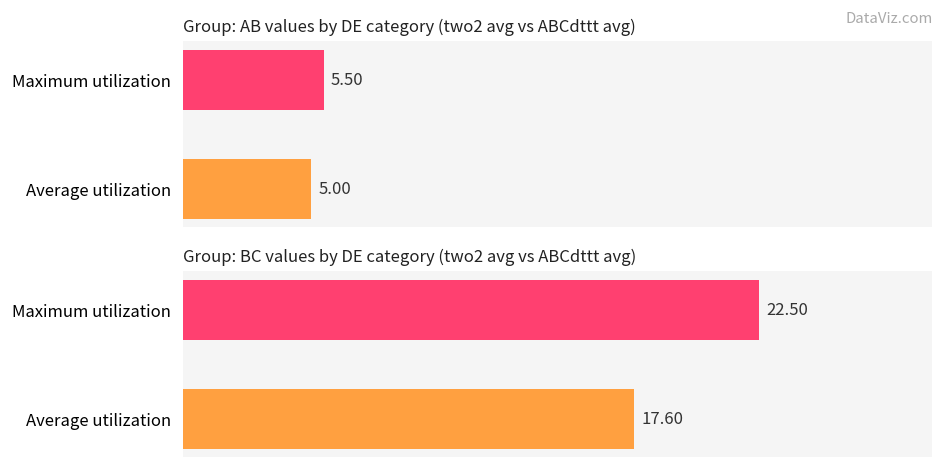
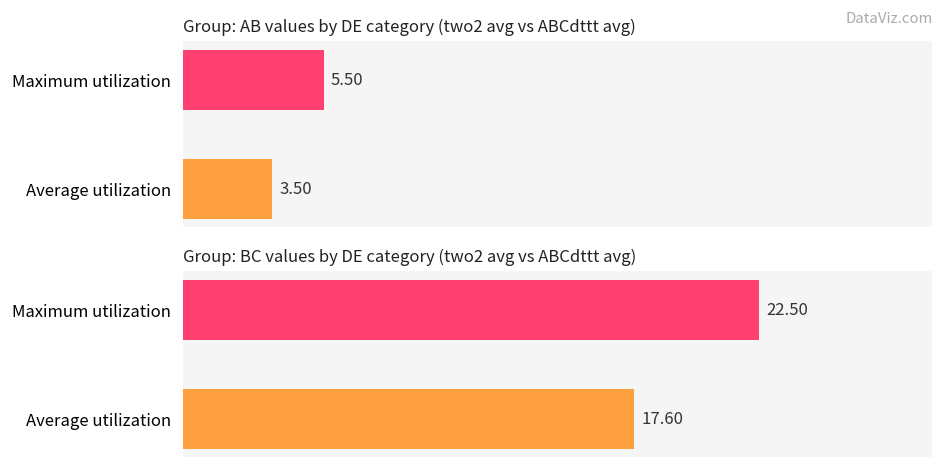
Group: AB values by DE category (two2 avg vs ABCdttt avg), Average utilization: 5.00 -> 3.50
